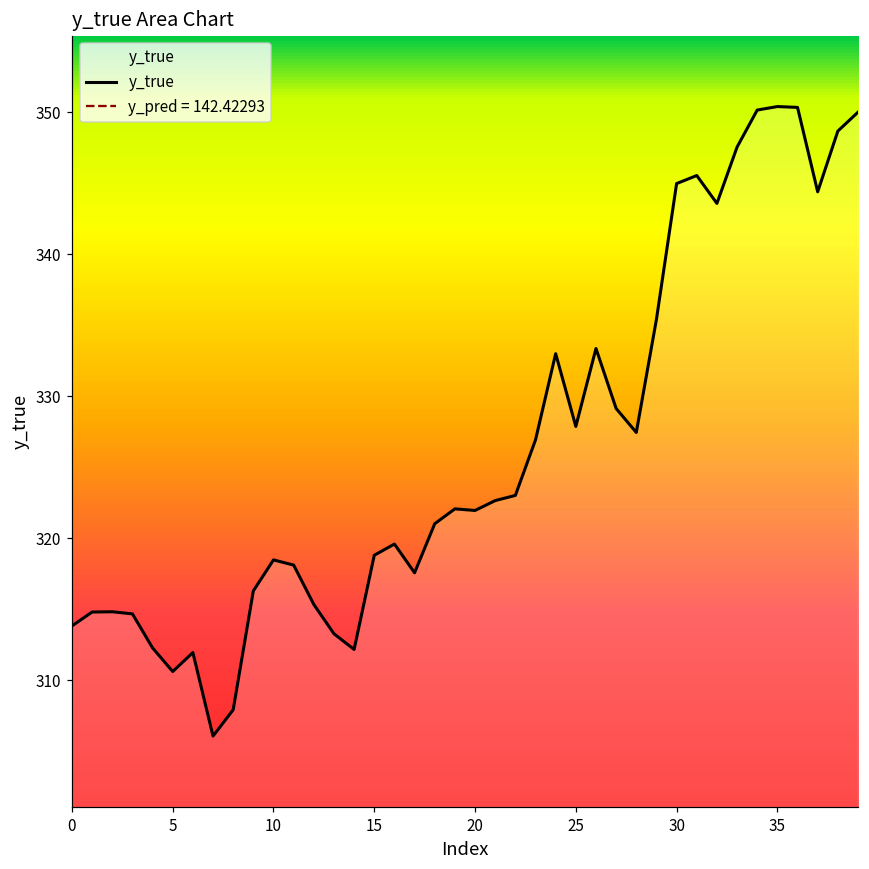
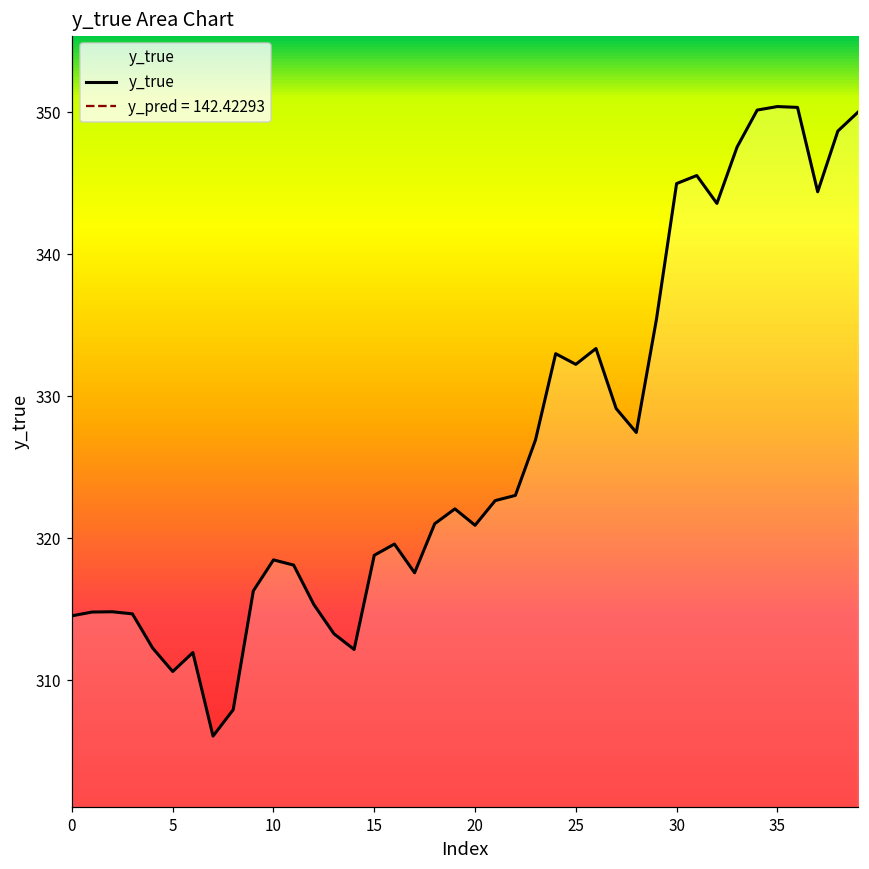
0: 313.8 -> 314.5
20: 322.0 -> 320.9
25: 327.9 -> 332.2
